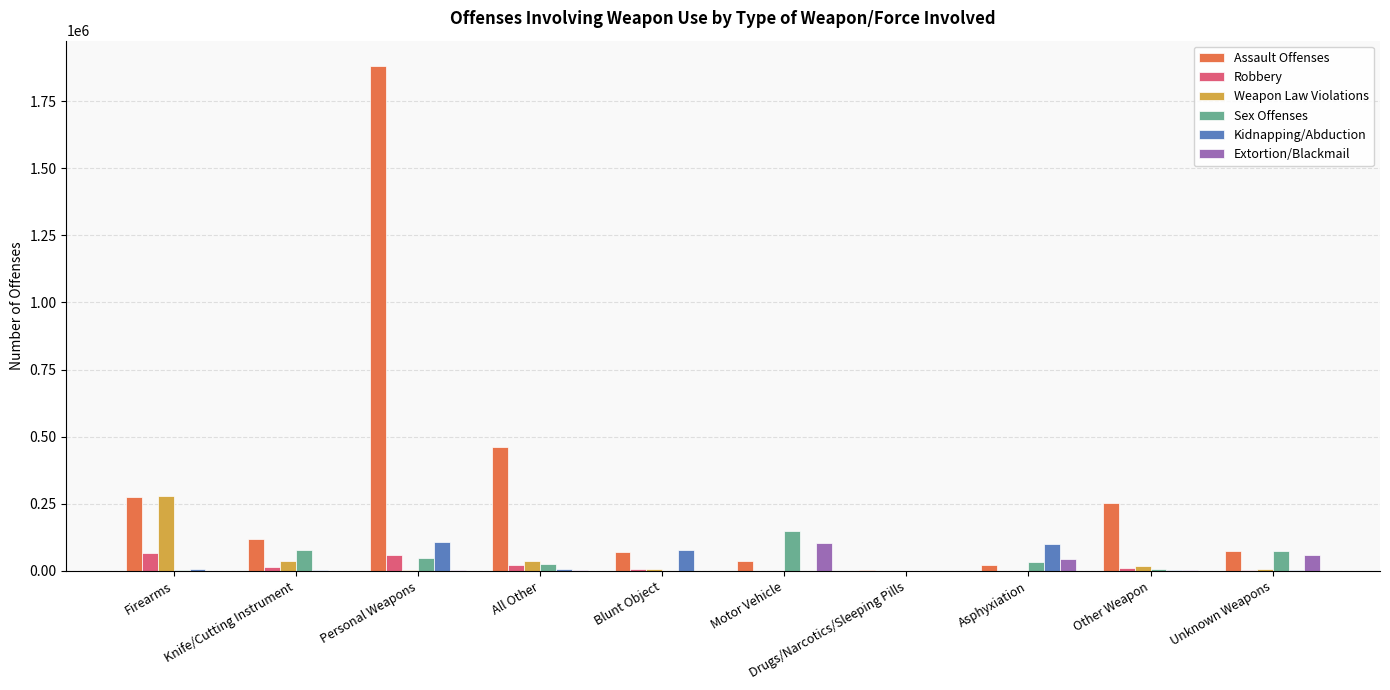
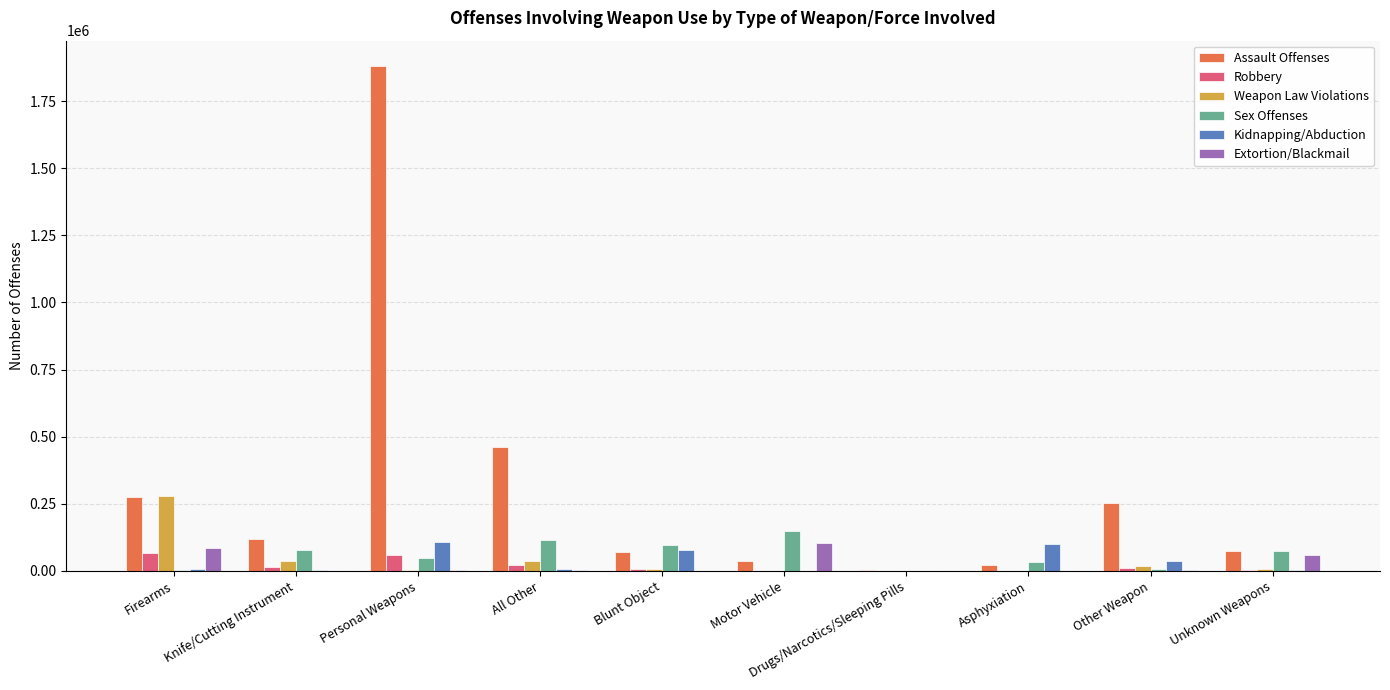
Extortion/Blackmail, Firearms: 0 -> 90000
Sex Offenses, All Other: 30000 -> 120000
Sex Offenses, Blunt Object: 0 -> 100000
Extortion/Blackmail, Asphyxiation: 40000 -> 0
Kidnapping/Abduction, Other Weapon: 0 -> 40000
